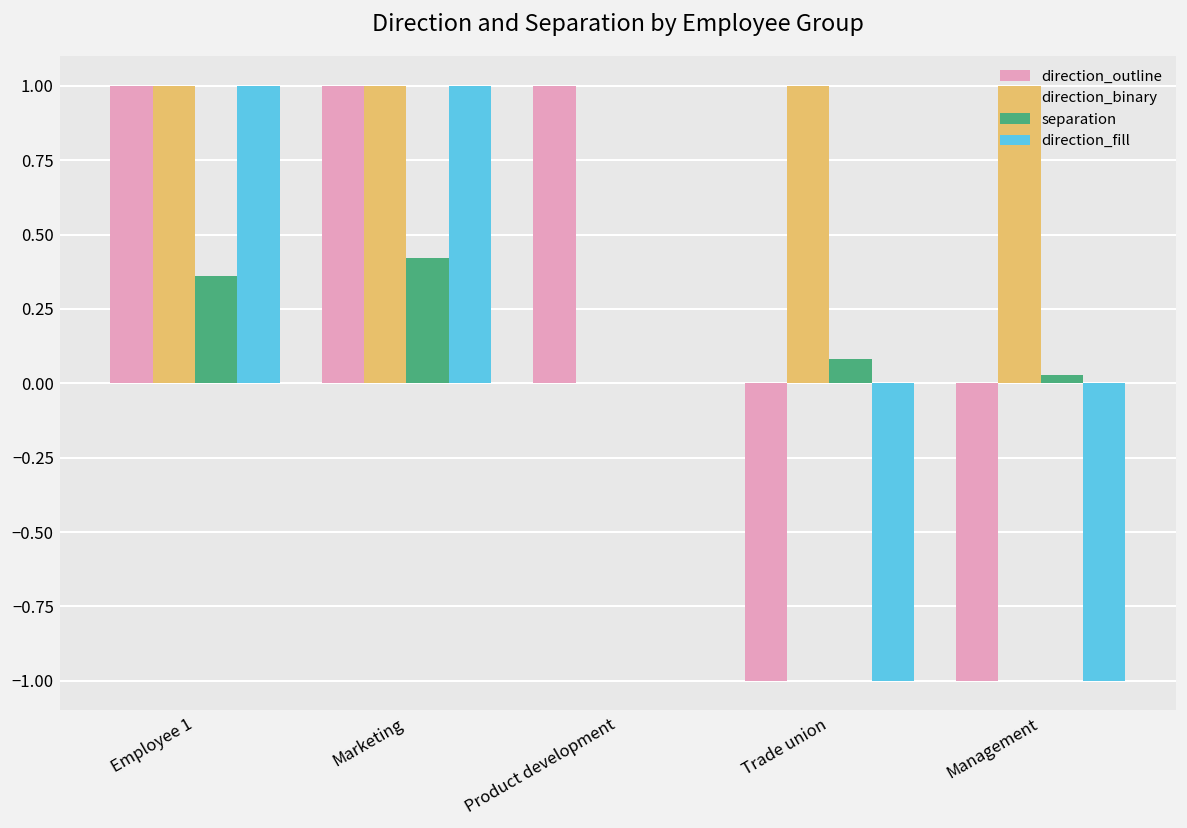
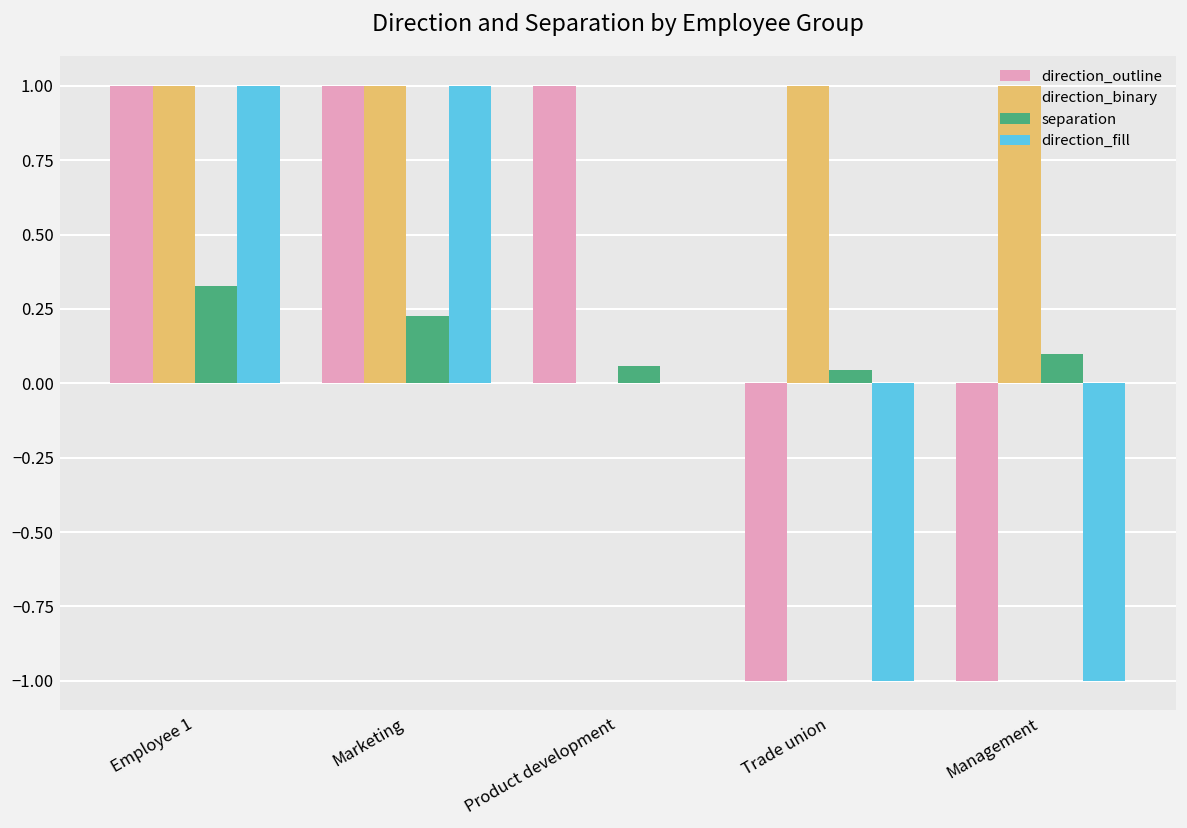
separation, Employee 1: 0.36 -> 0.33
separation, Marketing: 0.42 -> 0.23
separation, Product development: 0.00 -> 0.06
separation, Trade union: 0.08 -> 0.05
separation, Management: 0.03 -> 0.10
